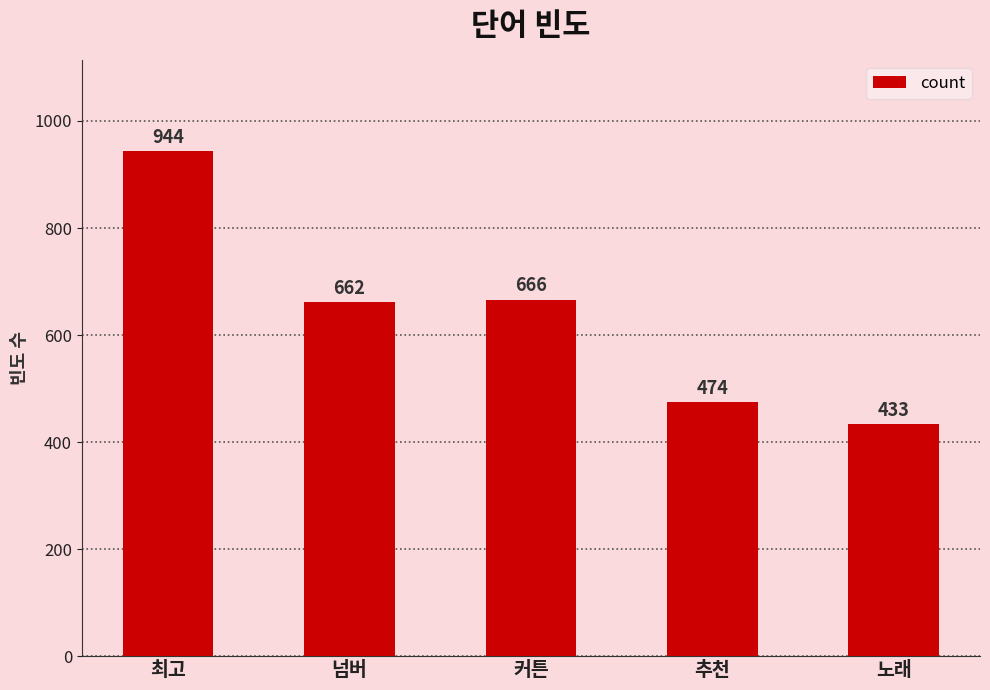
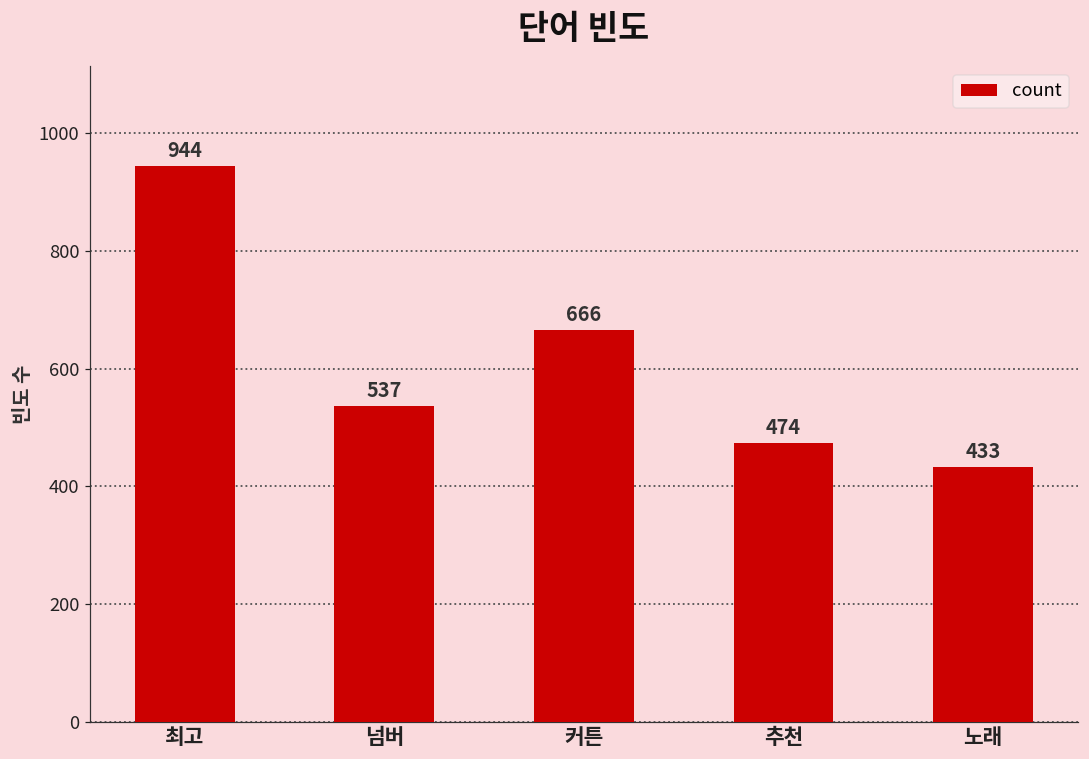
넘버: 662 -> 537
